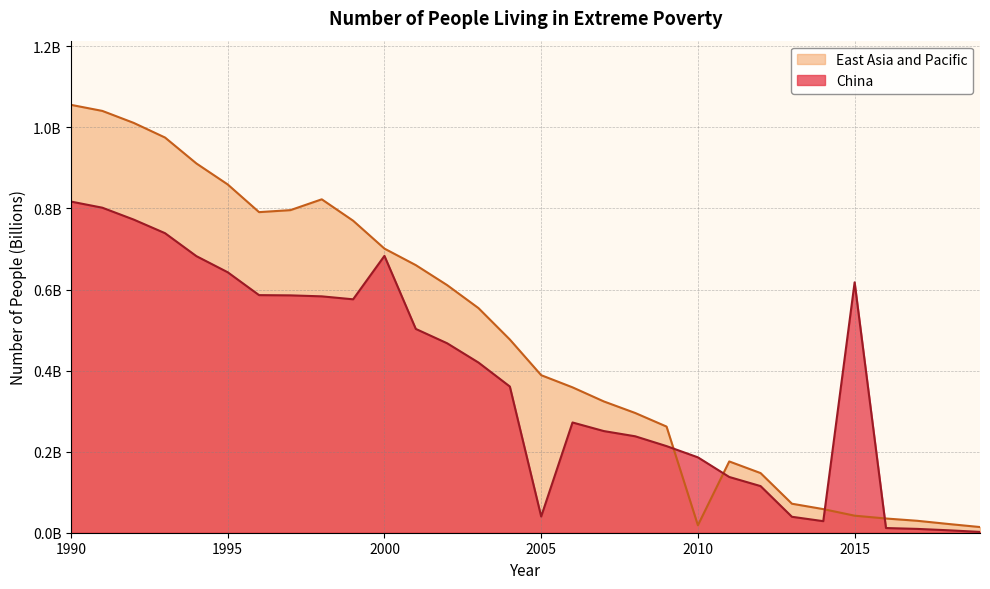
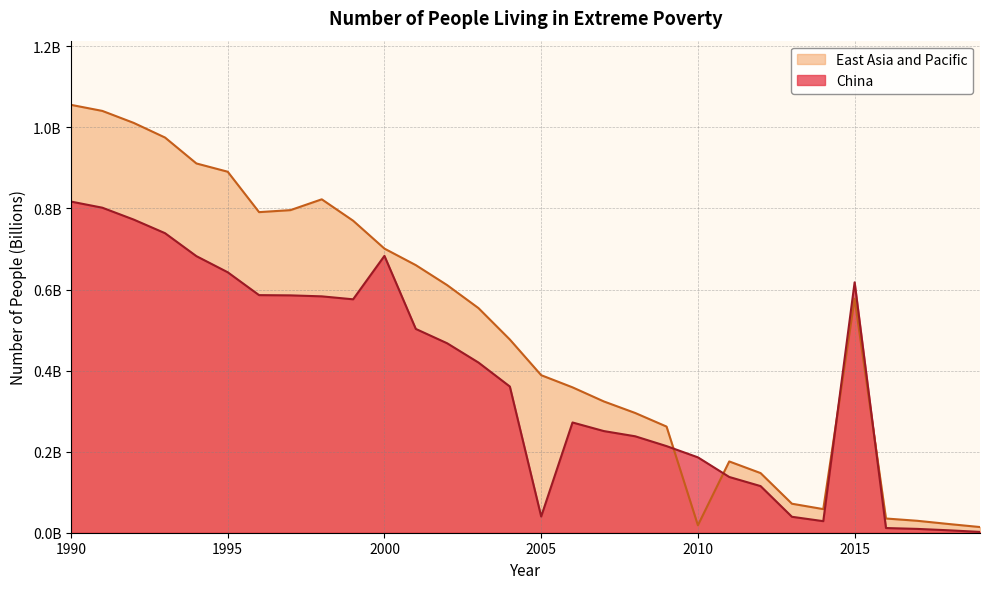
East Asia and Pacific, 1995: 860000000 -> 890000000
East Asia and Pacific, 2015: 40000000 -> 580000000
